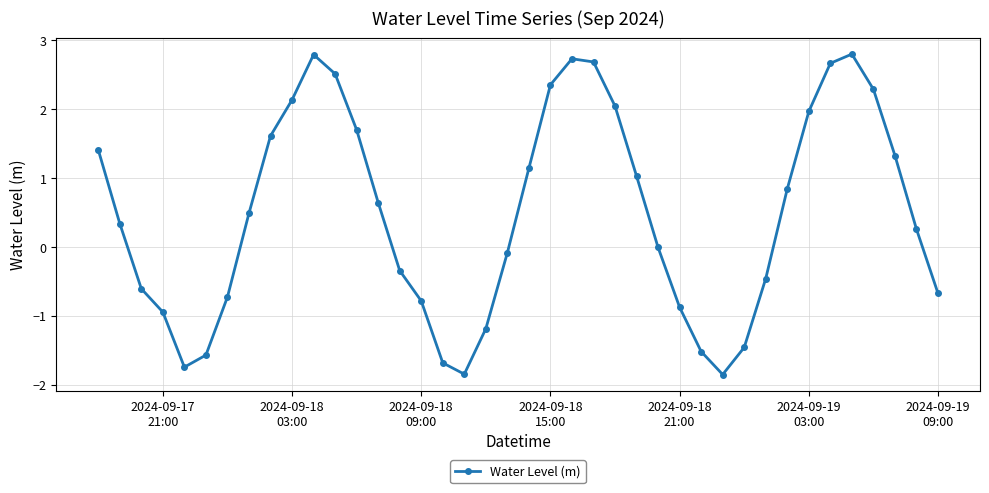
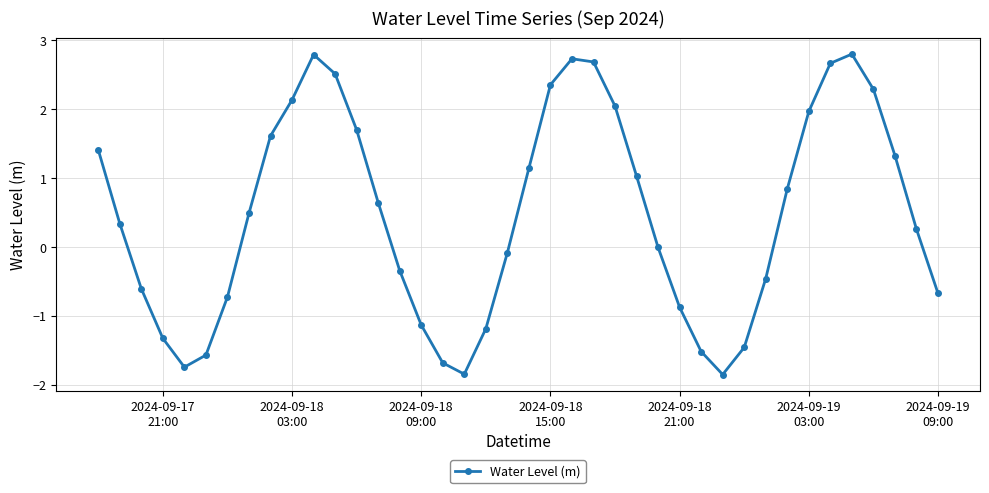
2024-09-17 21:00: -0.9 -> -1.3
2024-09-18 09:00: -0.8 -> -1.1
